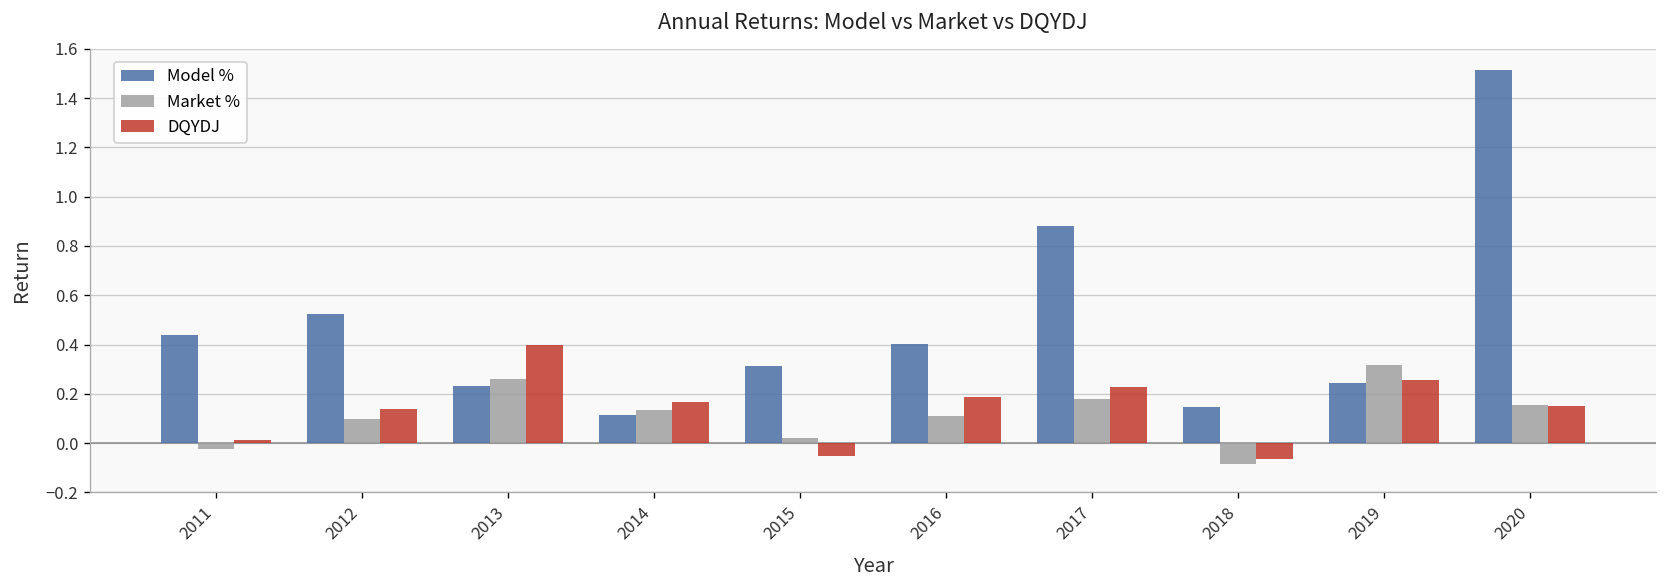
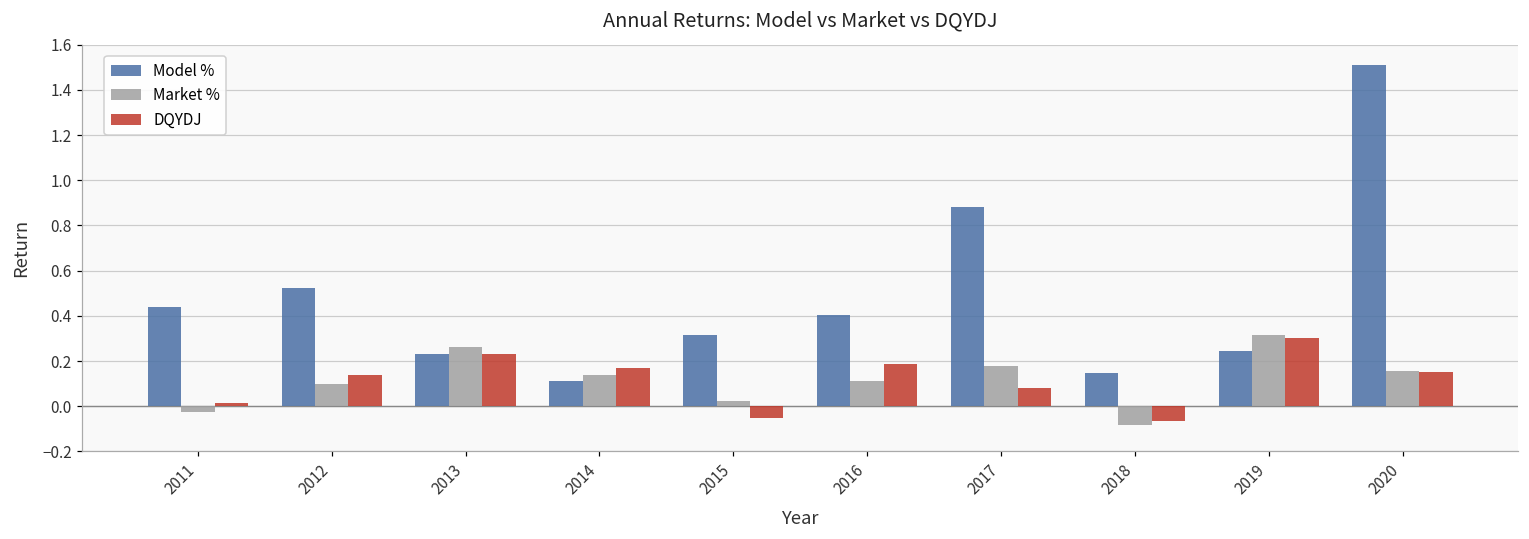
DQYDJ, 2013: 0.40 -> 0.23
DQYDJ, 2017: 0.23 -> 0.08
DQYDJ, 2019: 0.26 -> 0.30
